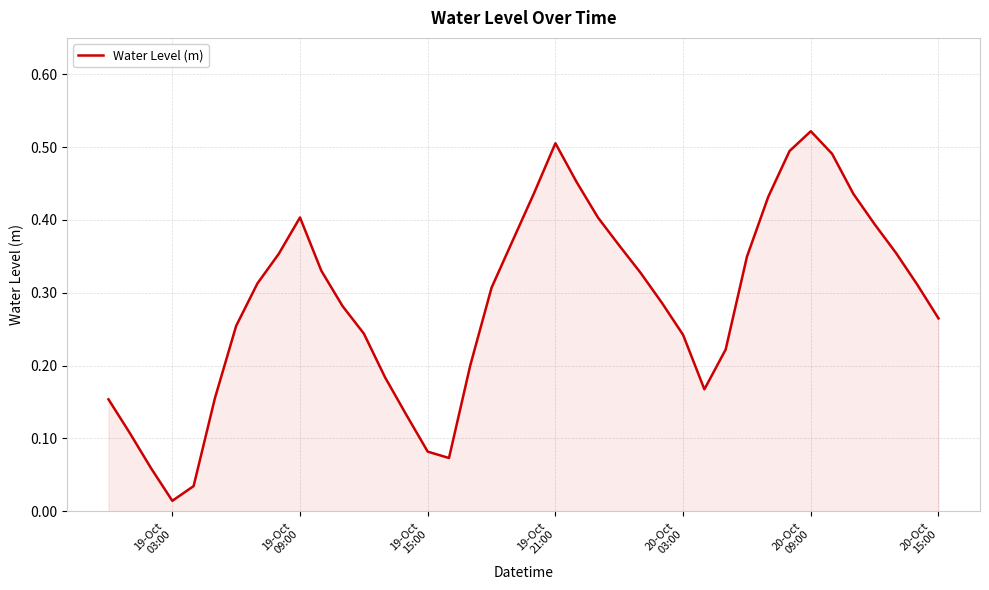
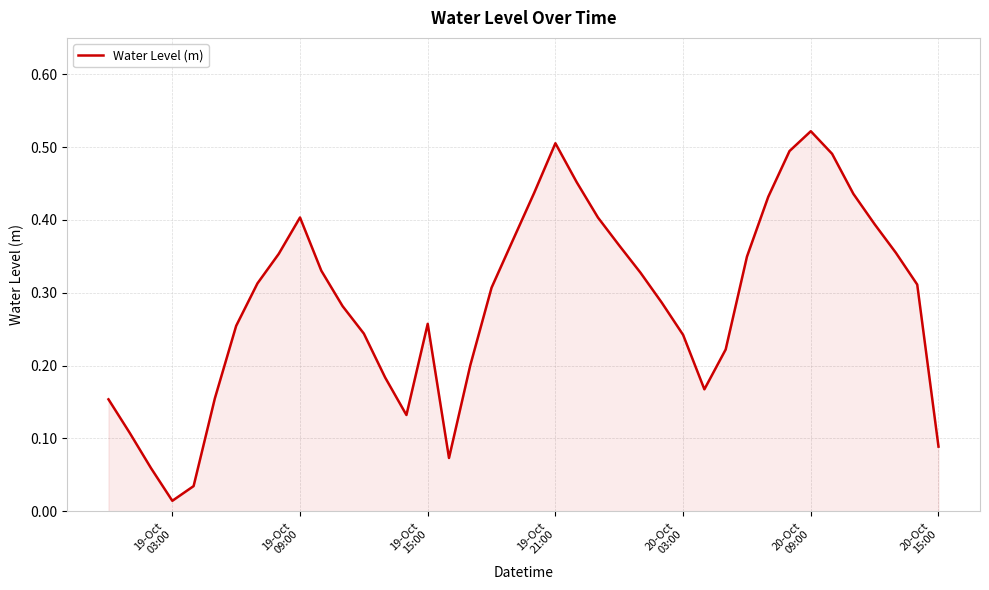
19-Oct 15:00: 0.08 -> 0.26
20-Oct 15:00: 0.26 -> 0.09
